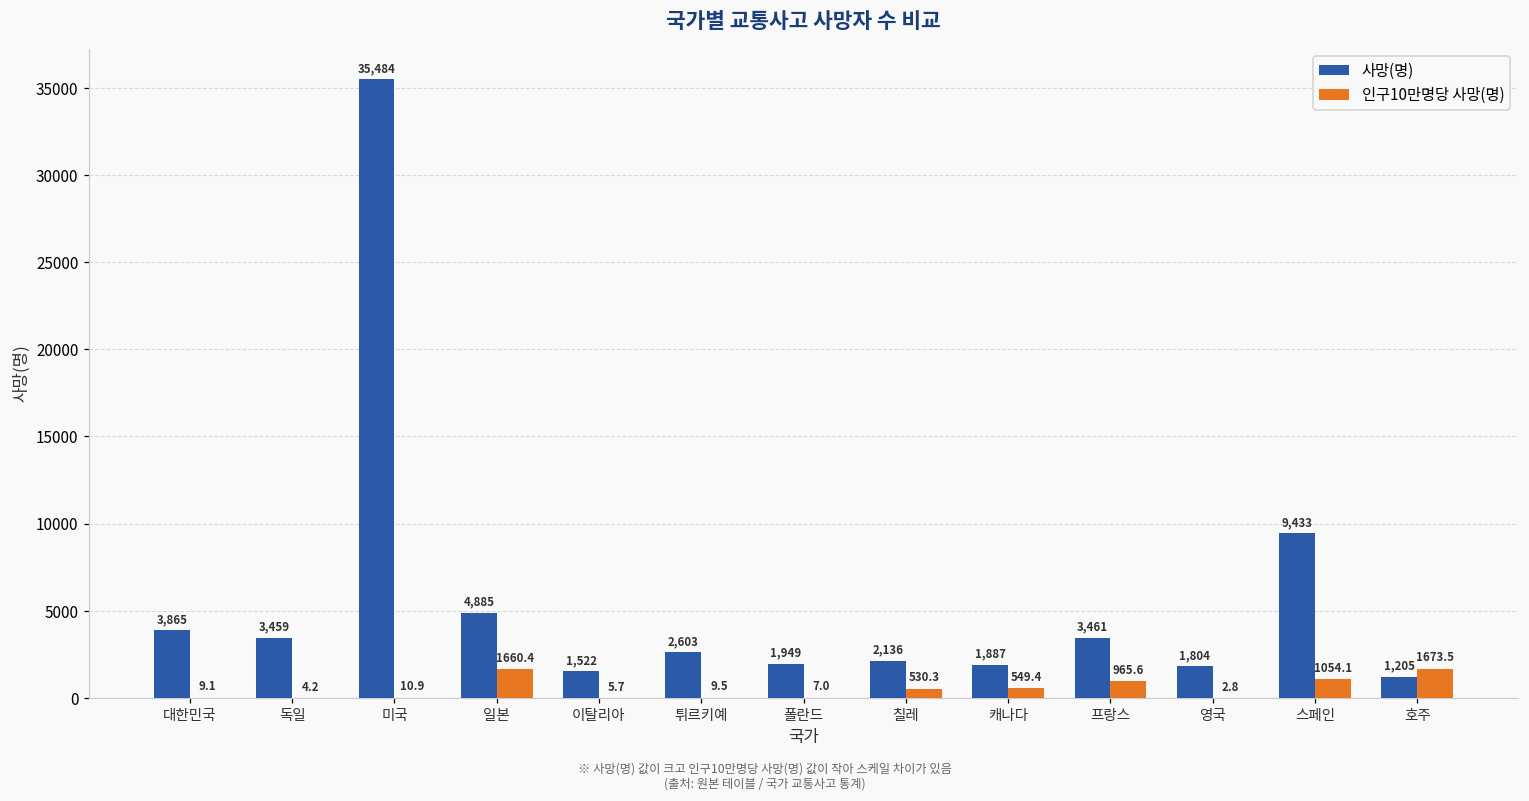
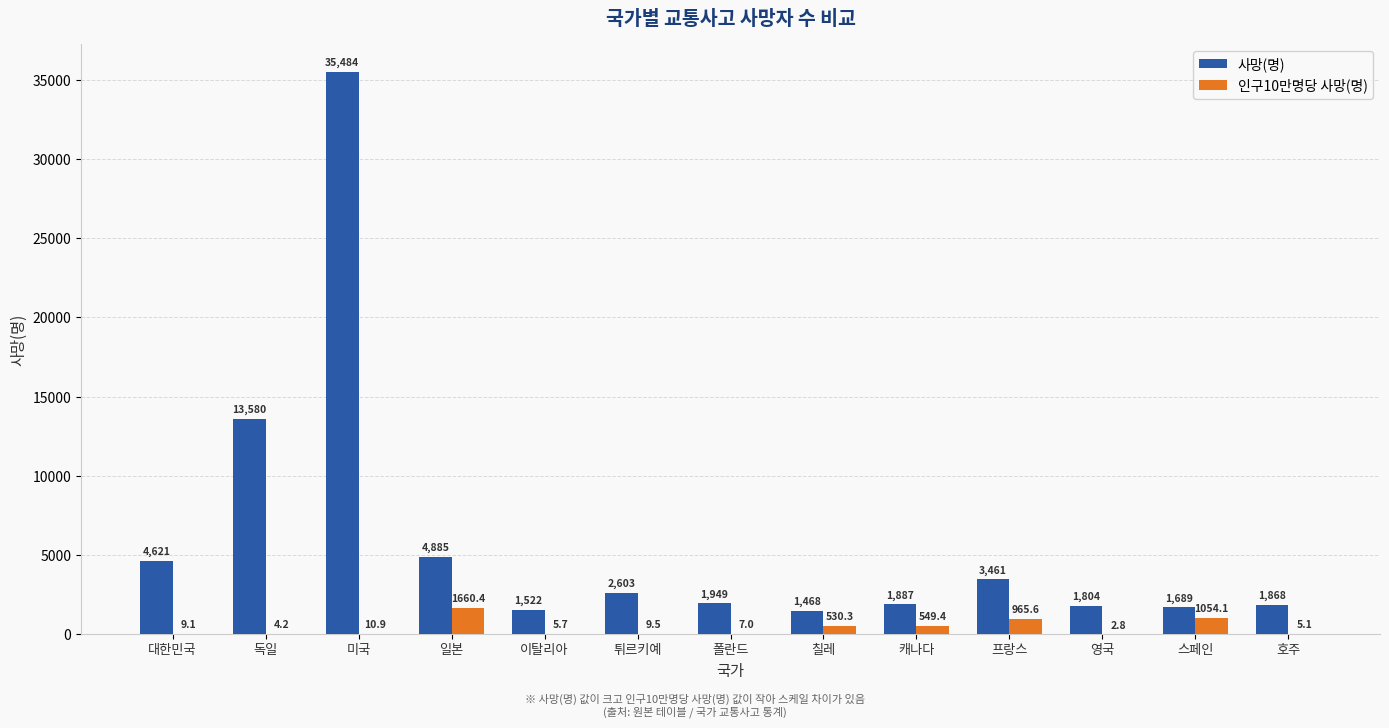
사망(명), 대한민국: 3,865 -> 4,621
사망(명), 독일: 3,459 -> 13,580
사망(명), 칠레: 2,136 -> 1,468
사망(명), 스페인: 9,433 -> 1,689
사망(명), 호주: 1,205 -> 1,868
인구10만명당 사망(명), 호주: 1673.5 -> 5.1
